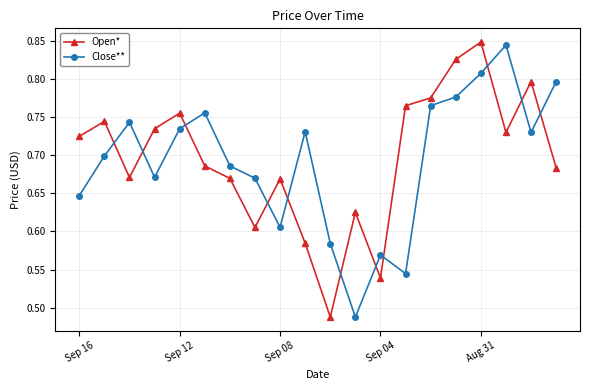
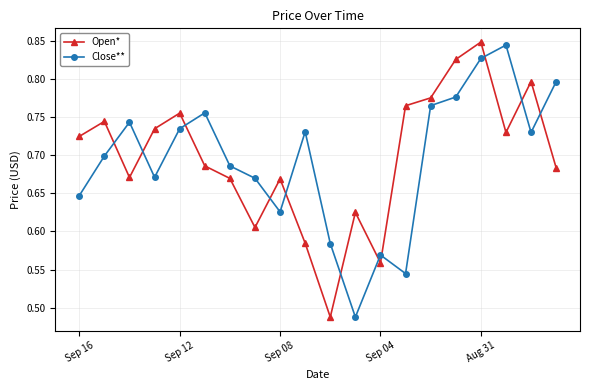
Close**, Sep 08: 0.61 -> 0.63
Open*, Sep 04: 0.54 -> 0.56
Close**, Aug 31: 0.81 -> 0.83
